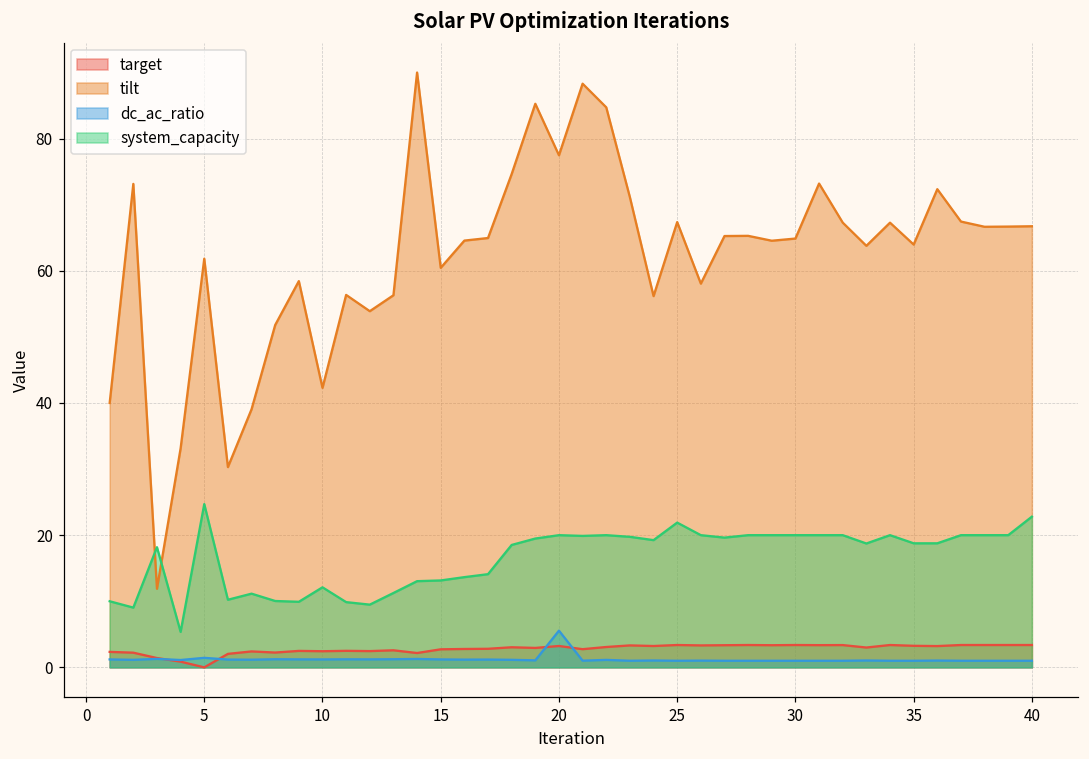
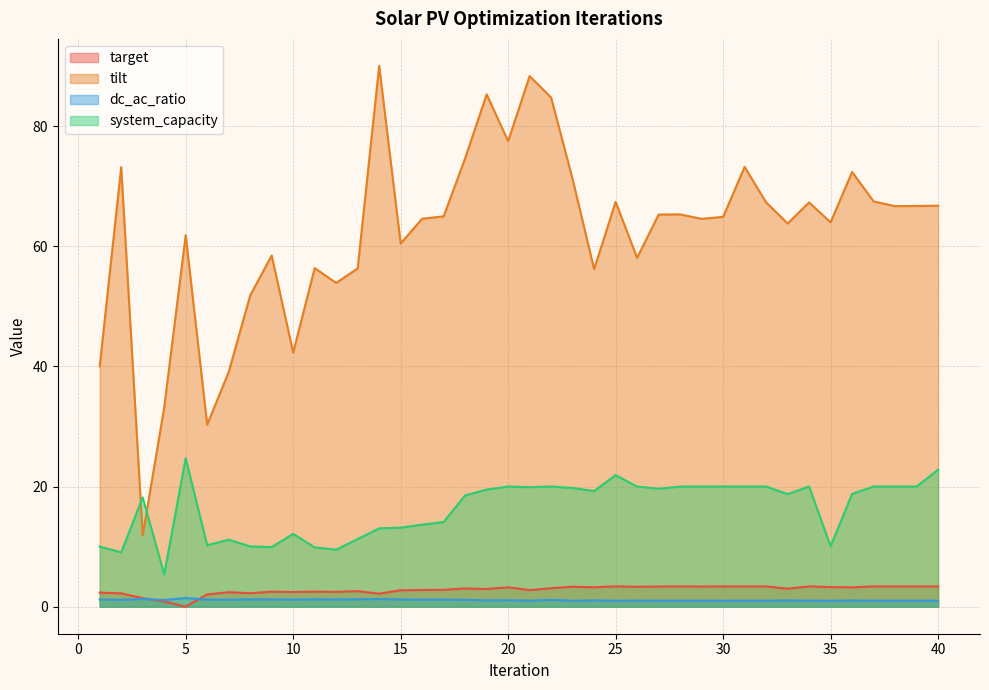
dc_ac_ratio, 20: 6 -> 1
system_capacity, 35: 19 -> 10
